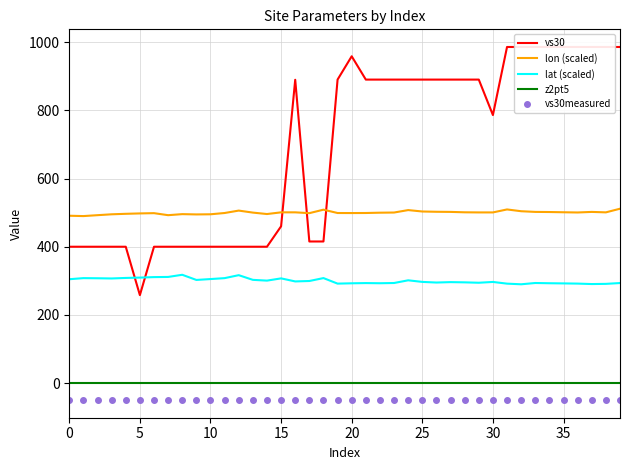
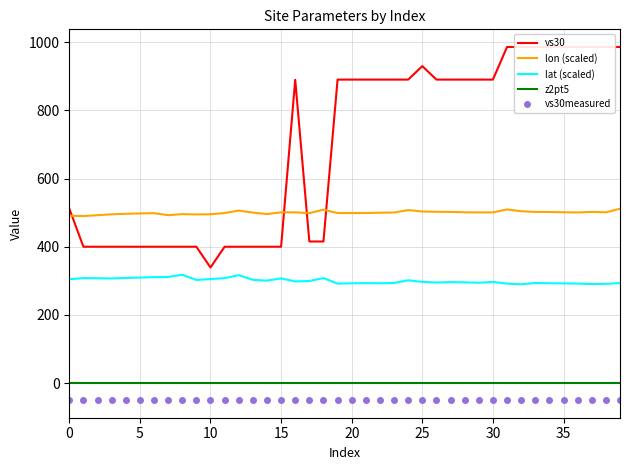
vs30, 0: 400 -> 510
vs30, 5: 260 -> 400
vs30, 10: 400 -> 340
vs30, 15: 460 -> 400
vs30, 20: 960 -> 890
vs30, 25: 890 -> 930
vs30, 30: 790 -> 890
